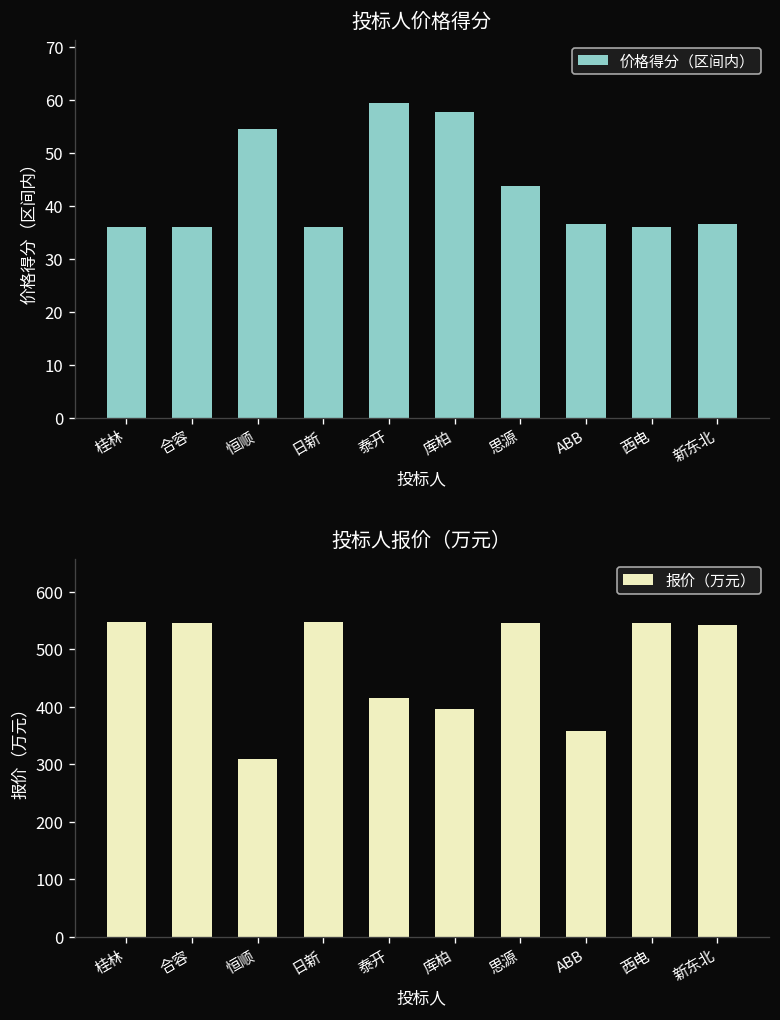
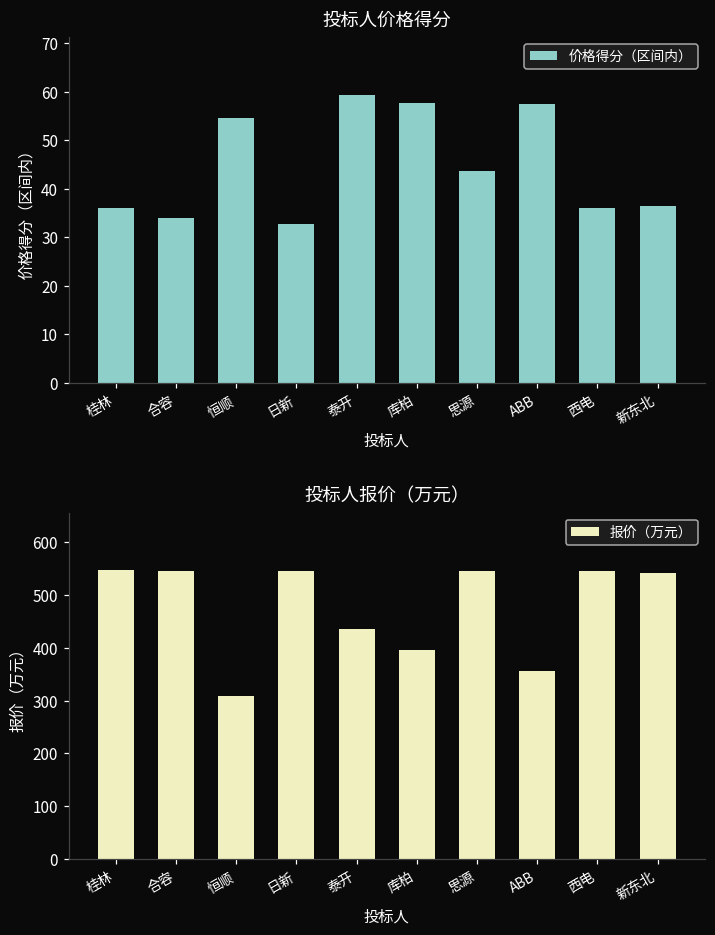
投标人价格得分, 合容: 36 -> 34
投标人价格得分, 日新: 36 -> 33
投标人价格得分, ABB: 37 -> 57
投标人报价（万元）, 泰开: 420 -> 440
